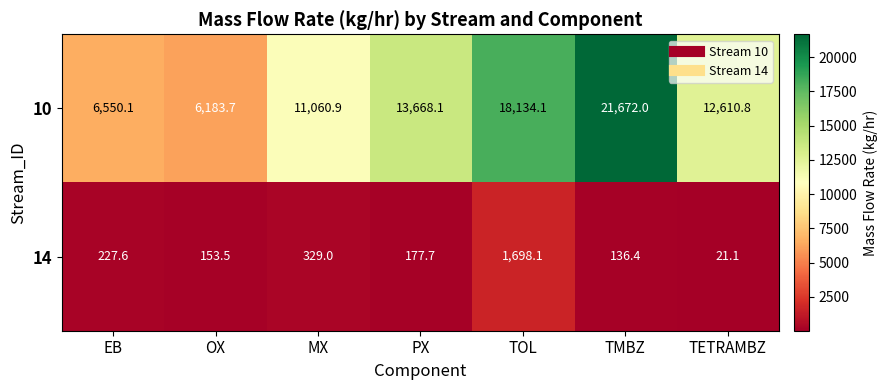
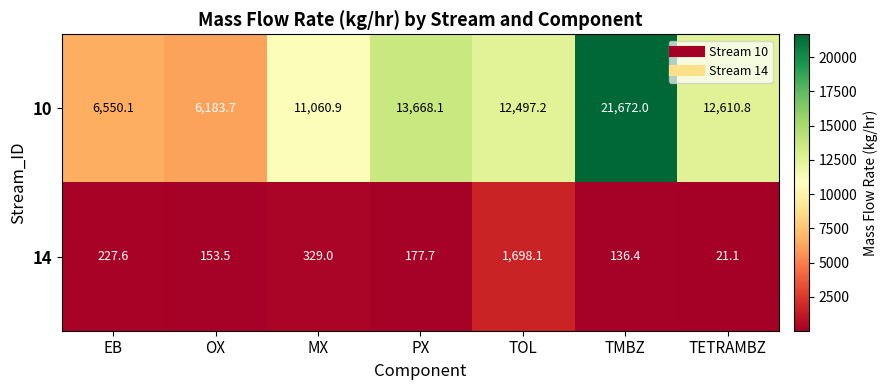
10, TOL: 18,134.1 -> 12,497.2
